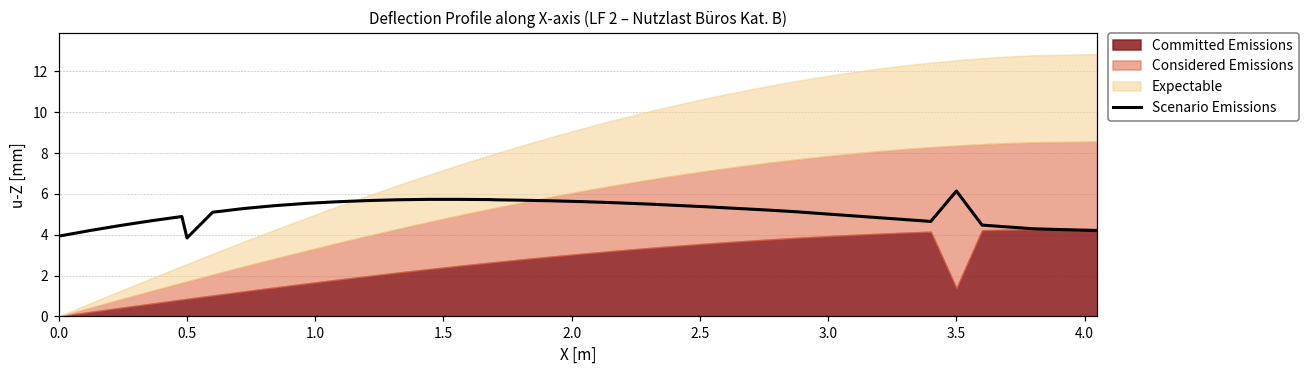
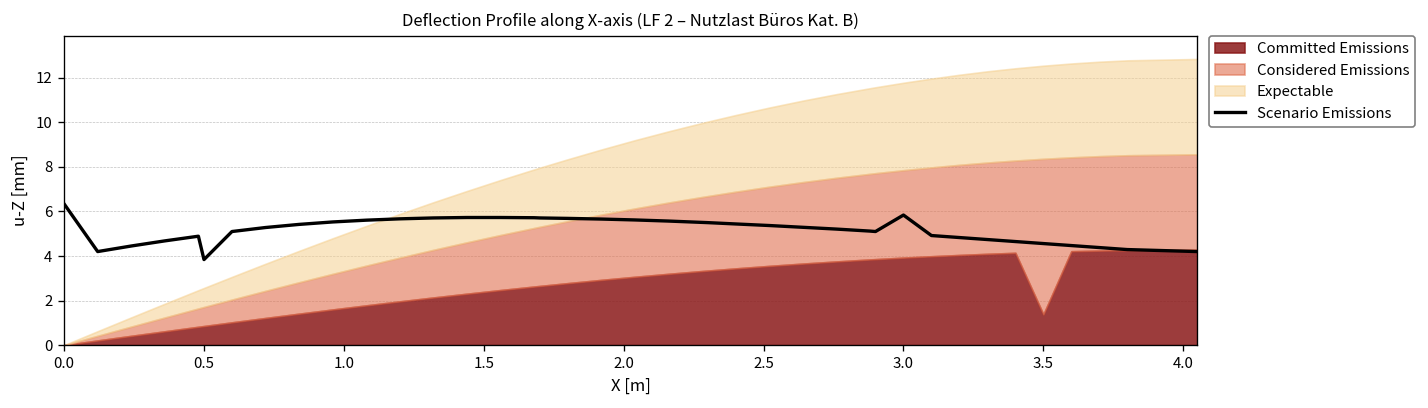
Scenario Emissions, 0.0: 3.9 -> 6.3
Scenario Emissions, 3.0: 5.0 -> 5.8
Scenario Emissions, 3.5: 6.1 -> 4.6
